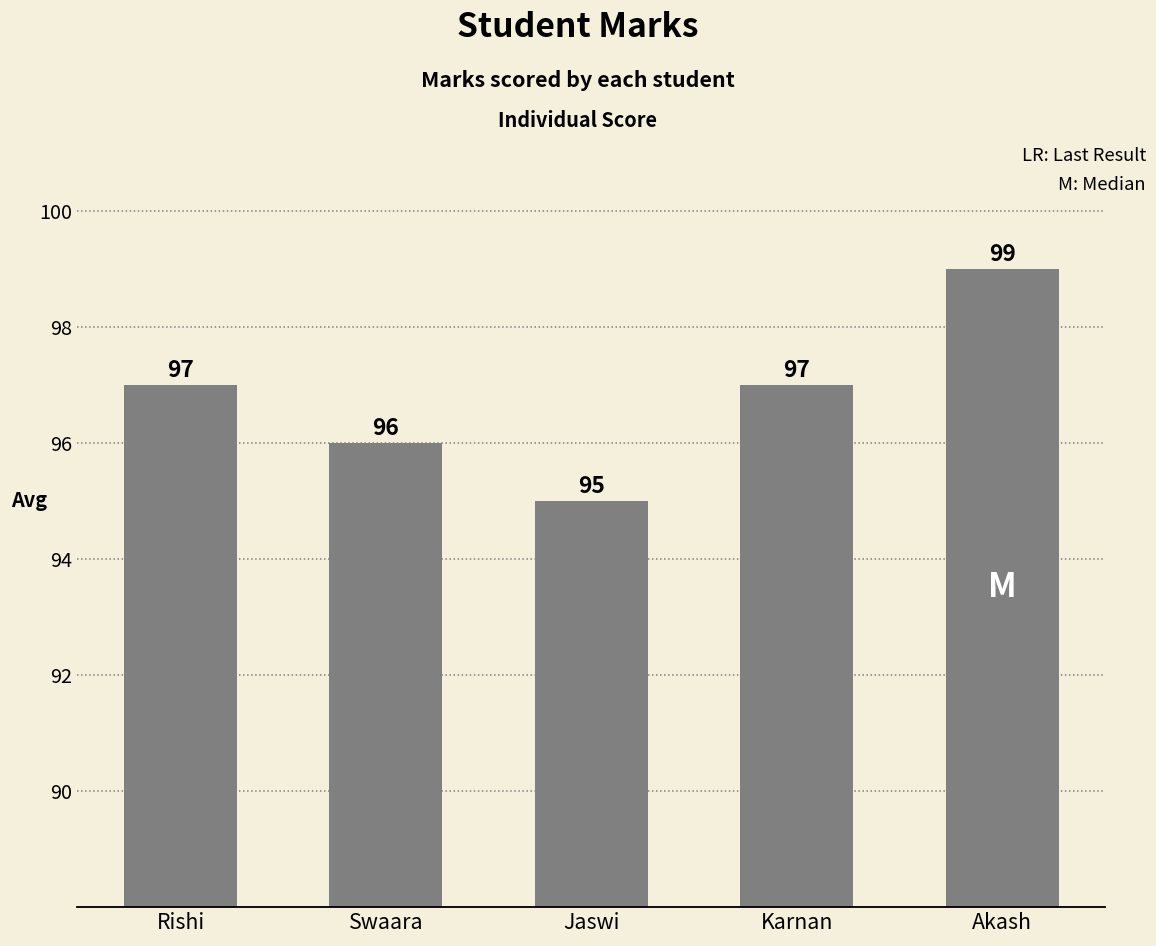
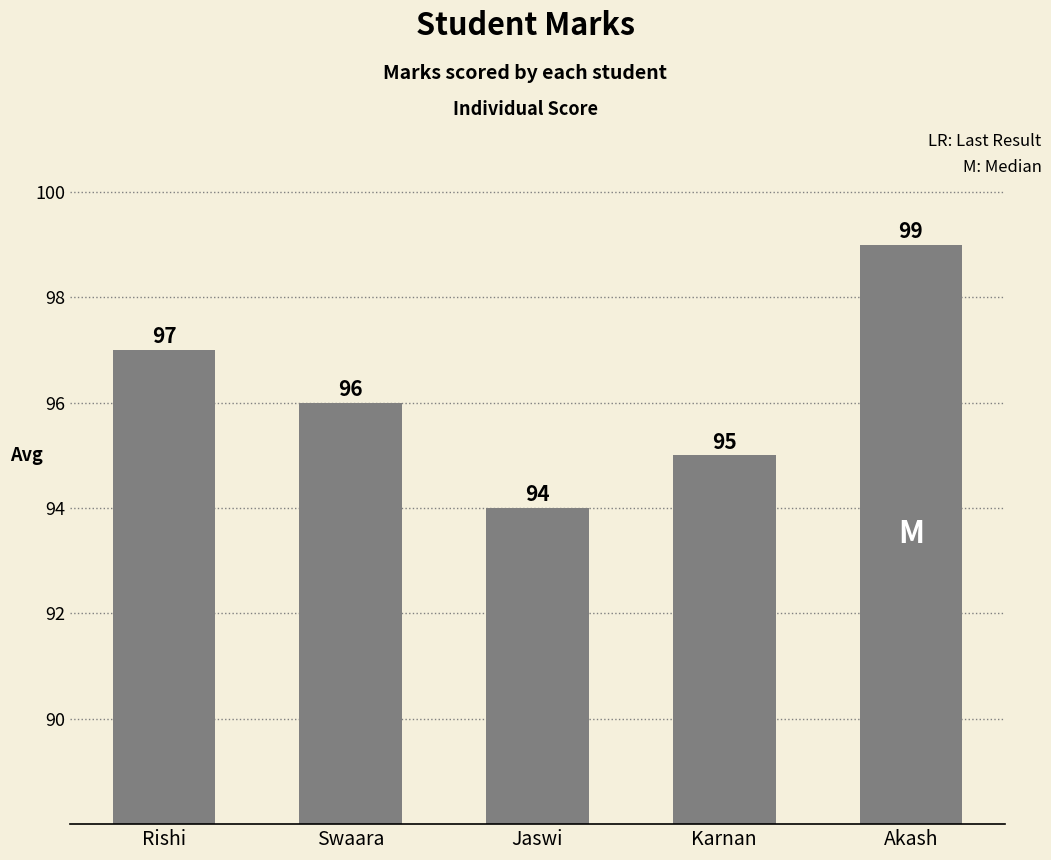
Jaswi: 95 -> 94
Karnan: 97 -> 95
